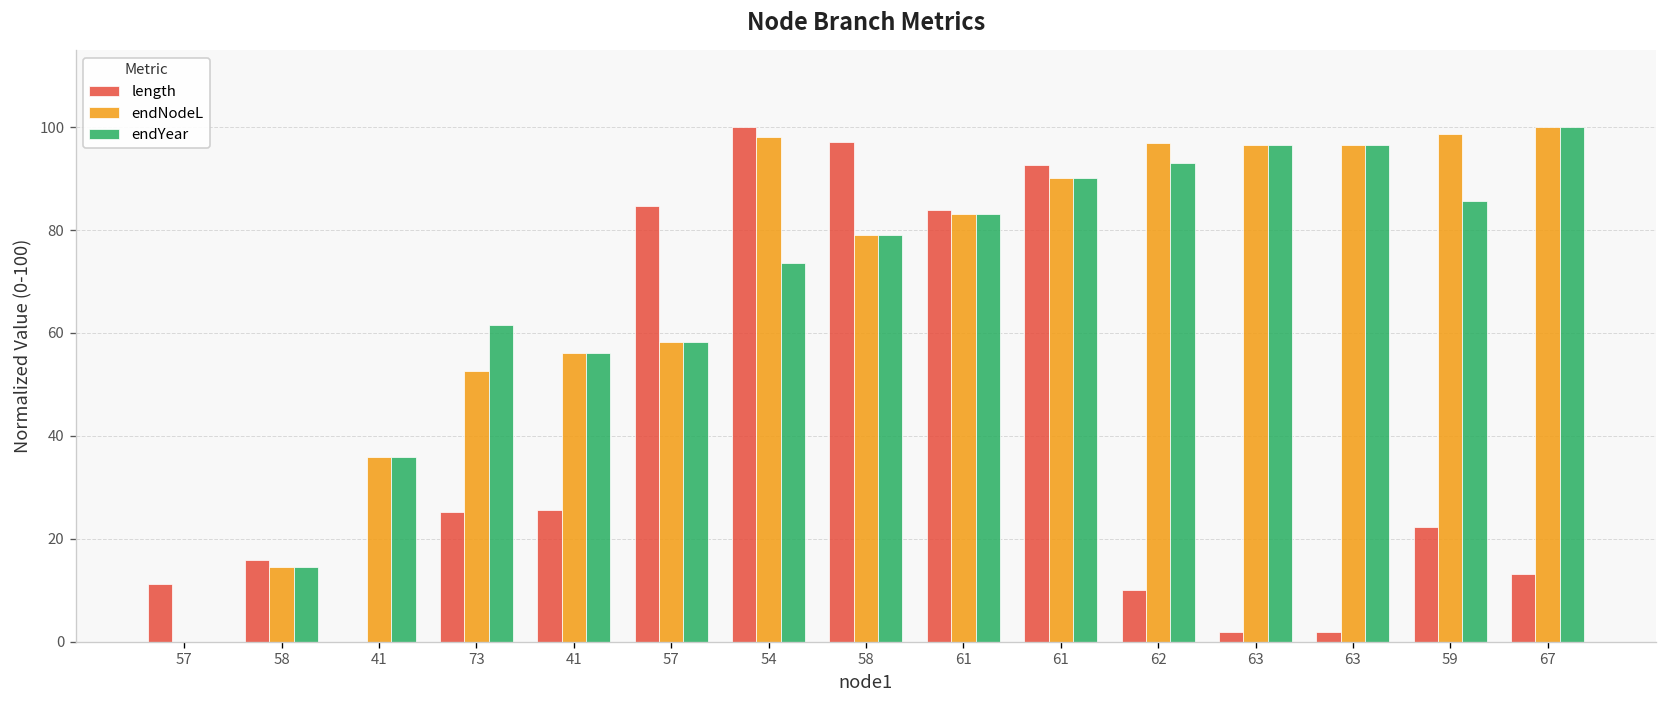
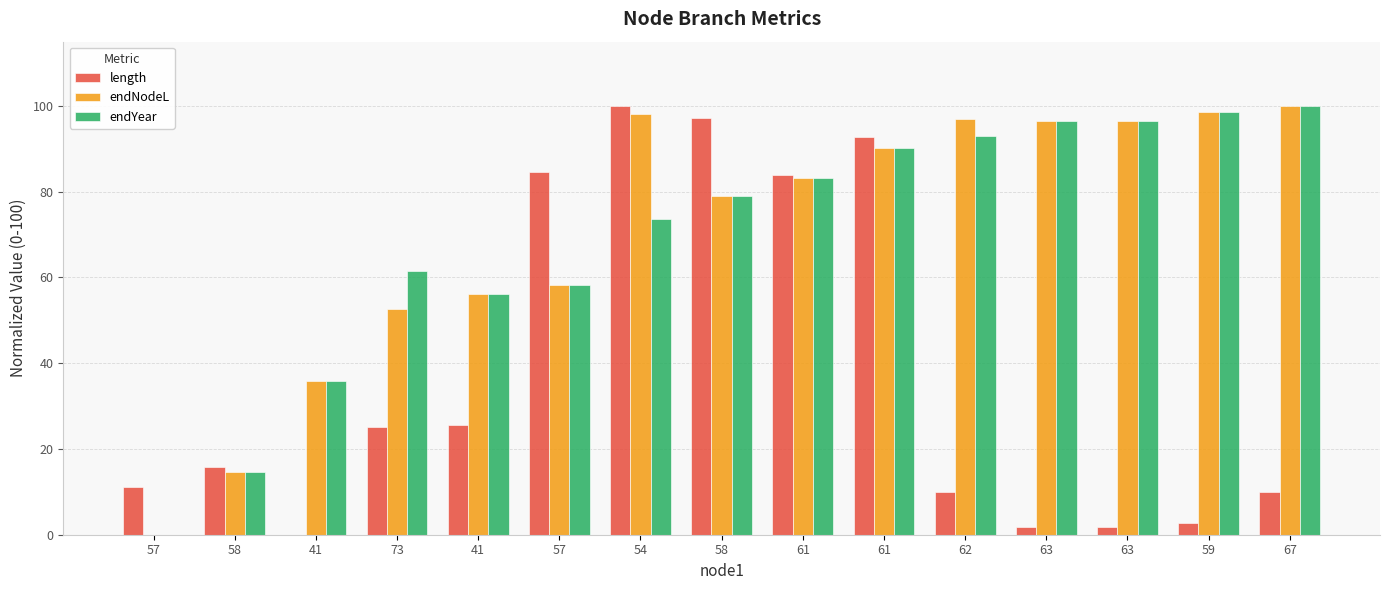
length, 59: 22 -> 3
endYear, 59: 86 -> 99
length, 67: 13 -> 10
